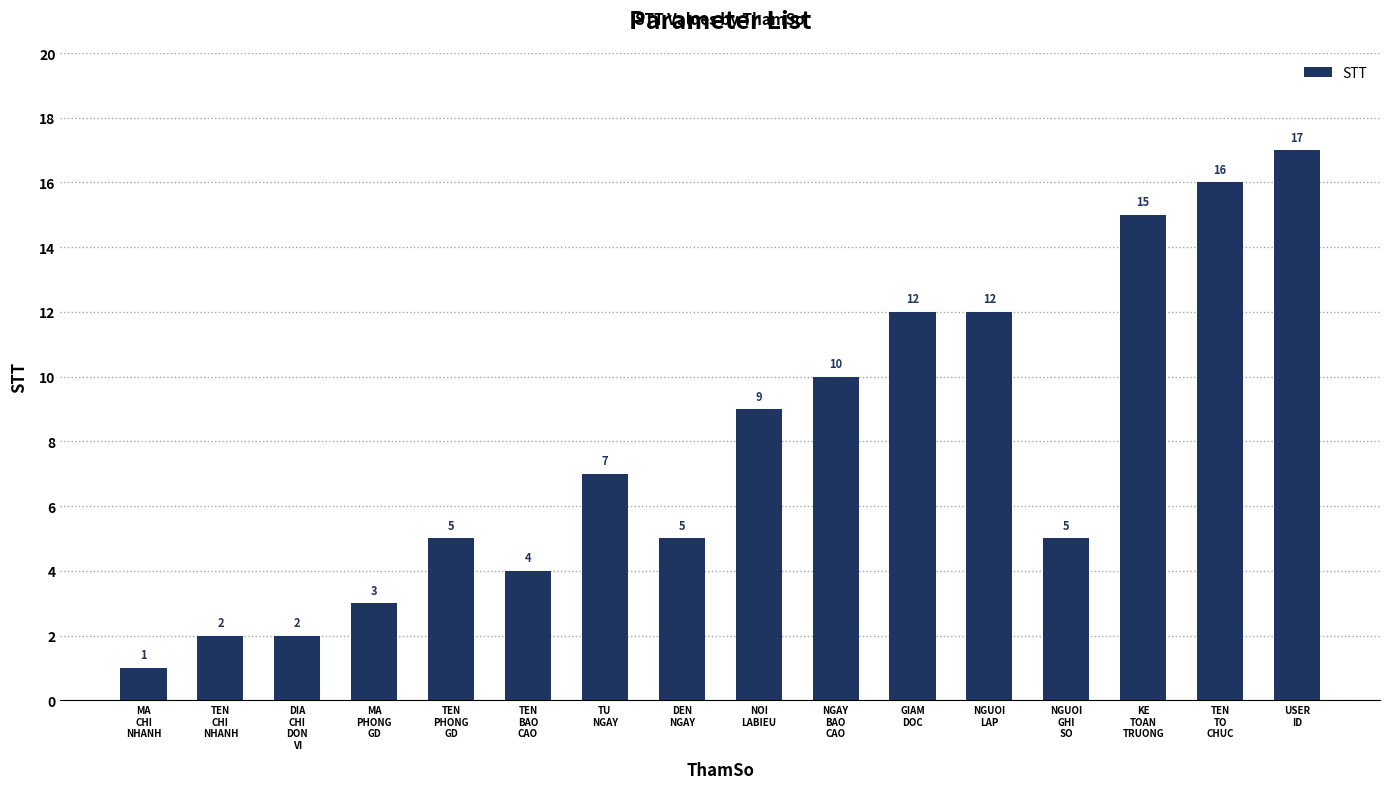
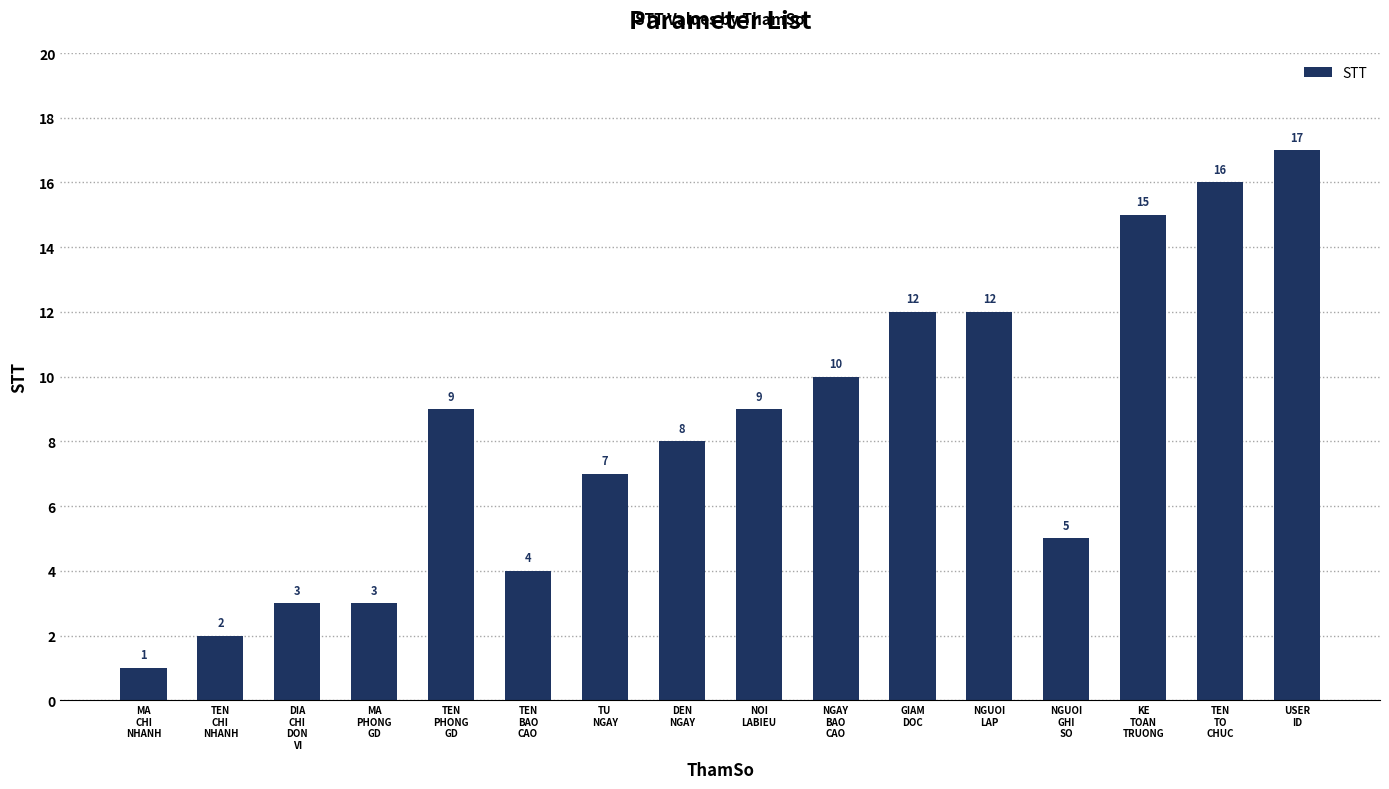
DIA CHI DON VI: 2 -> 3
TEN PHONG GD: 5 -> 9
DEN NGAY: 5 -> 8
